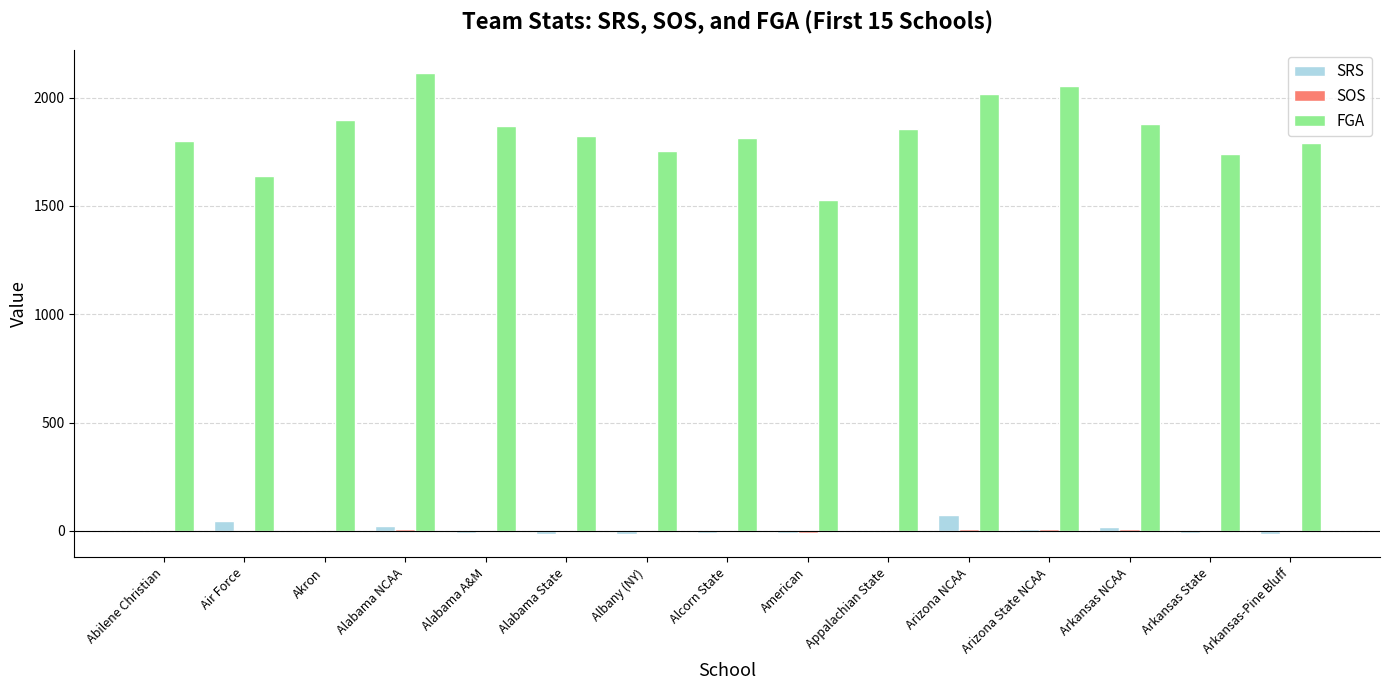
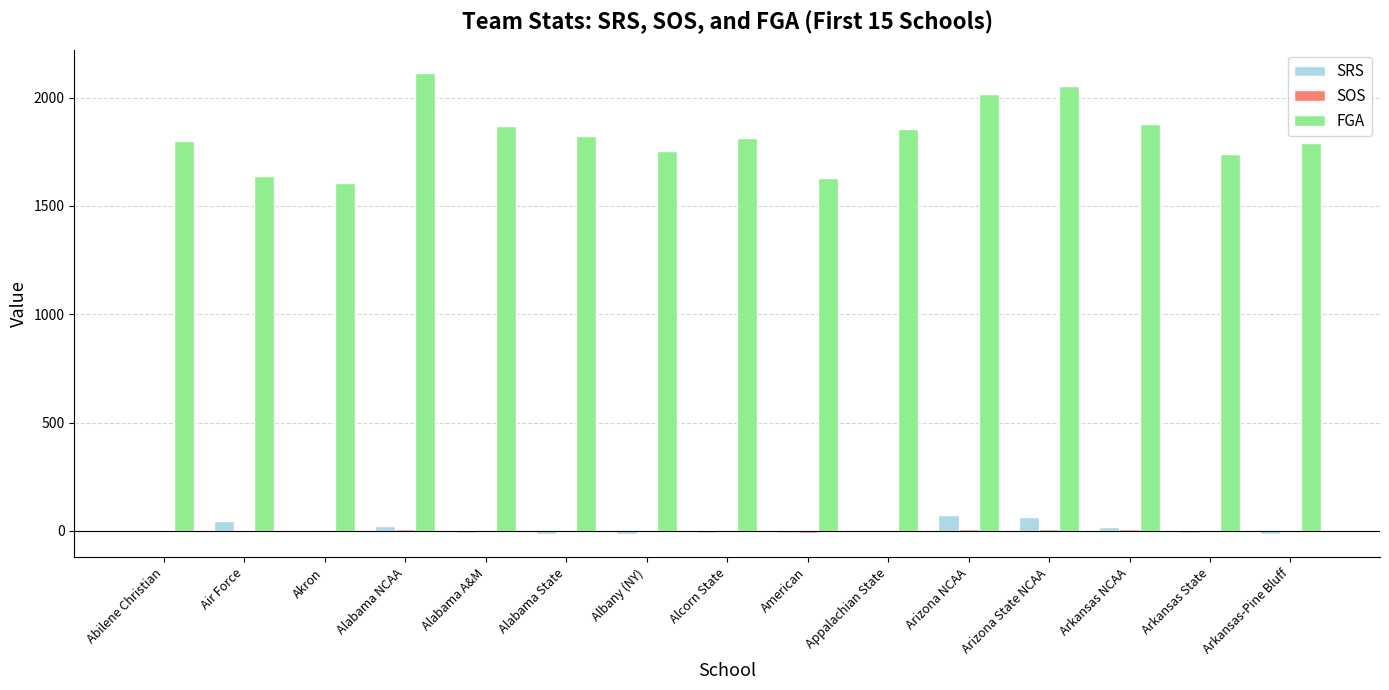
FGA, Akron: 1900 -> 1610
FGA, American: 1530 -> 1630
SRS, Arizona State NCAA: 10 -> 60
